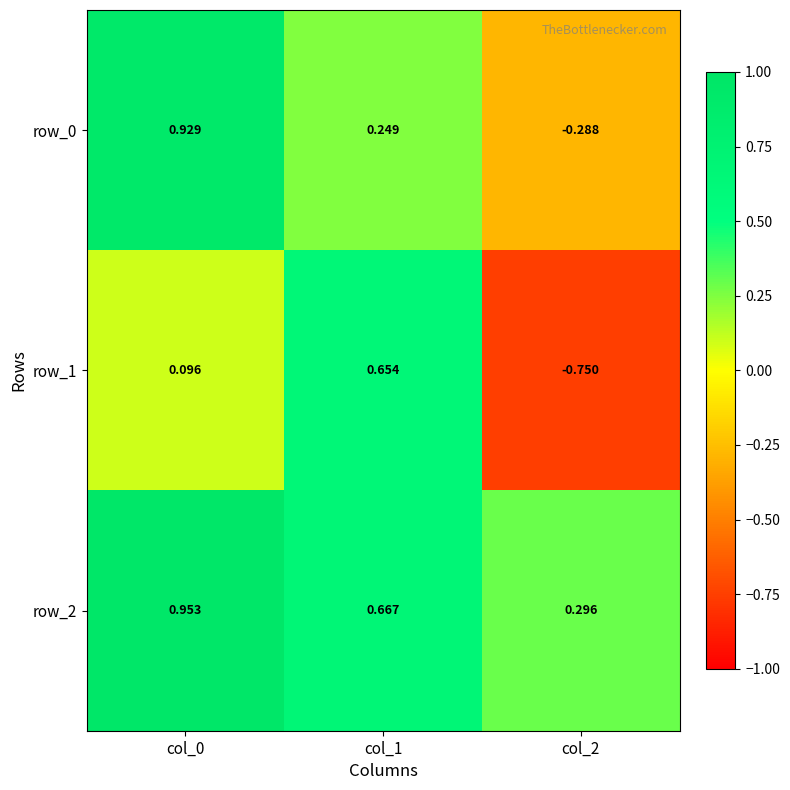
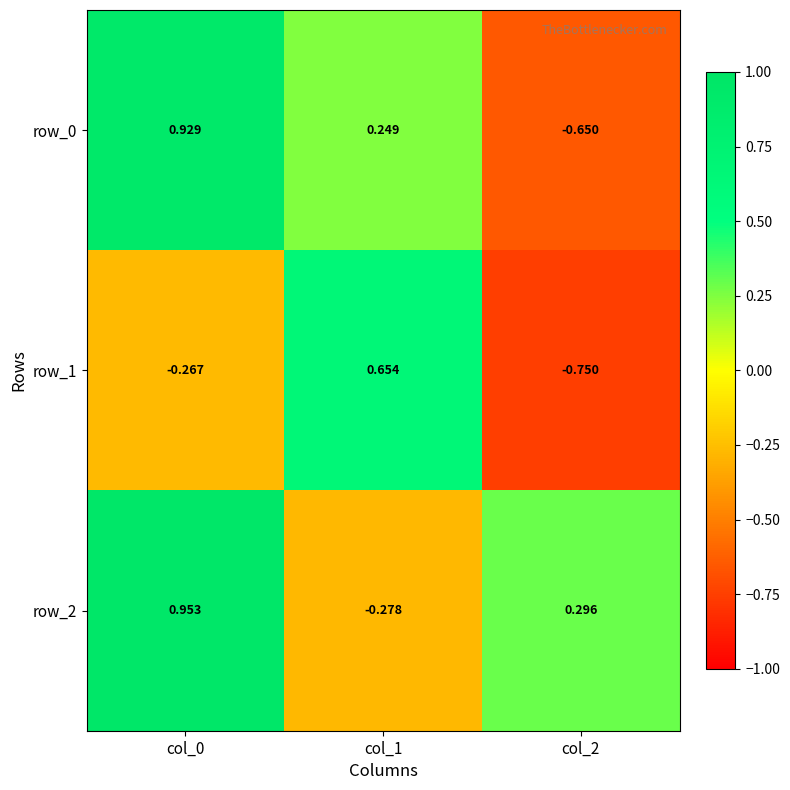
row_0, col_2: -0.288 -> -0.650
row_1, col_0: 0.096 -> -0.267
row_2, col_1: 0.667 -> -0.278
